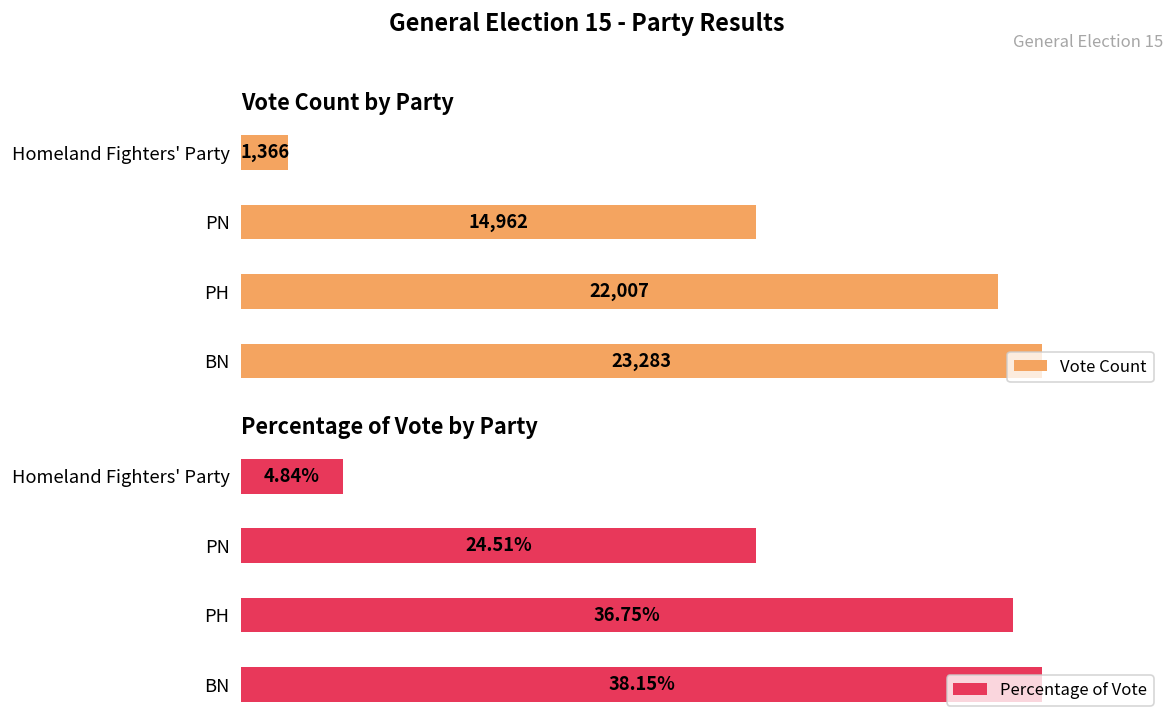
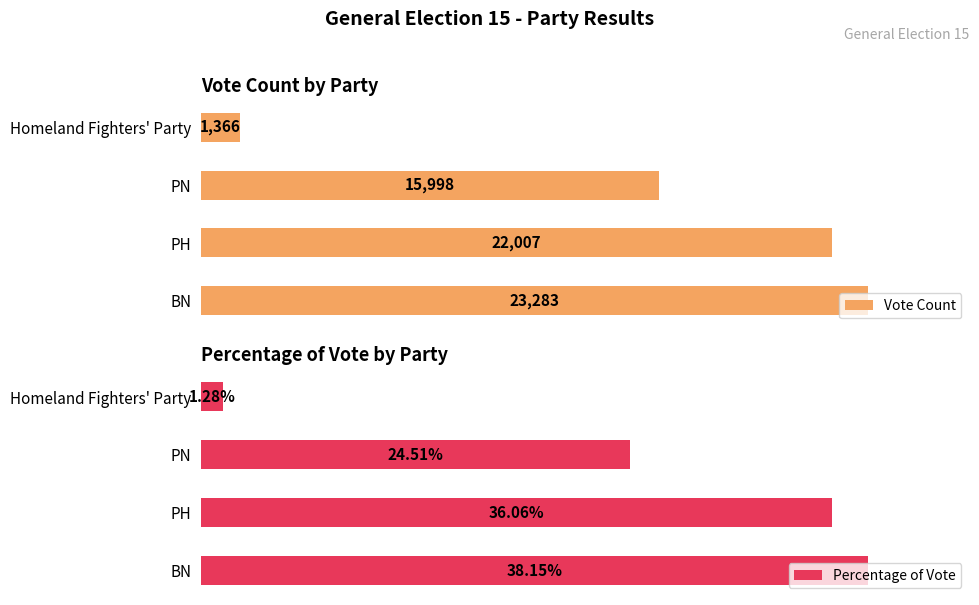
Vote Count by Party, PN: 14,962 -> 15,998
Percentage of Vote by Party, Homeland Fighters' Party: 4.84% -> 1.28%
Percentage of Vote by Party, PH: 36.75% -> 36.06%
